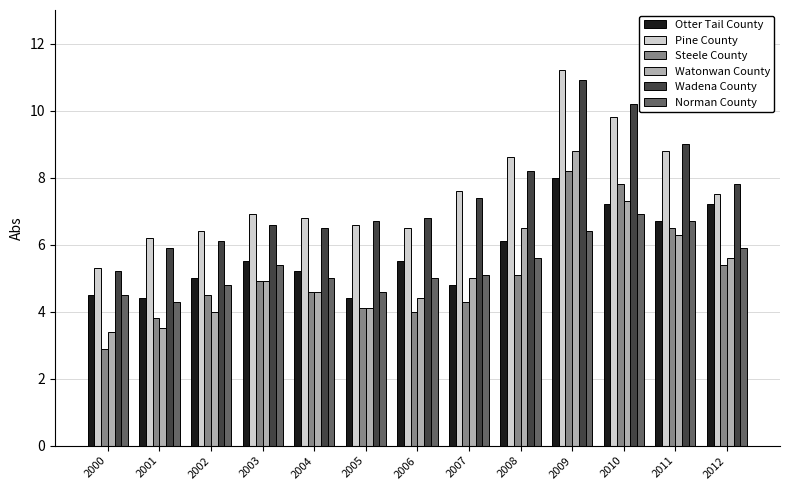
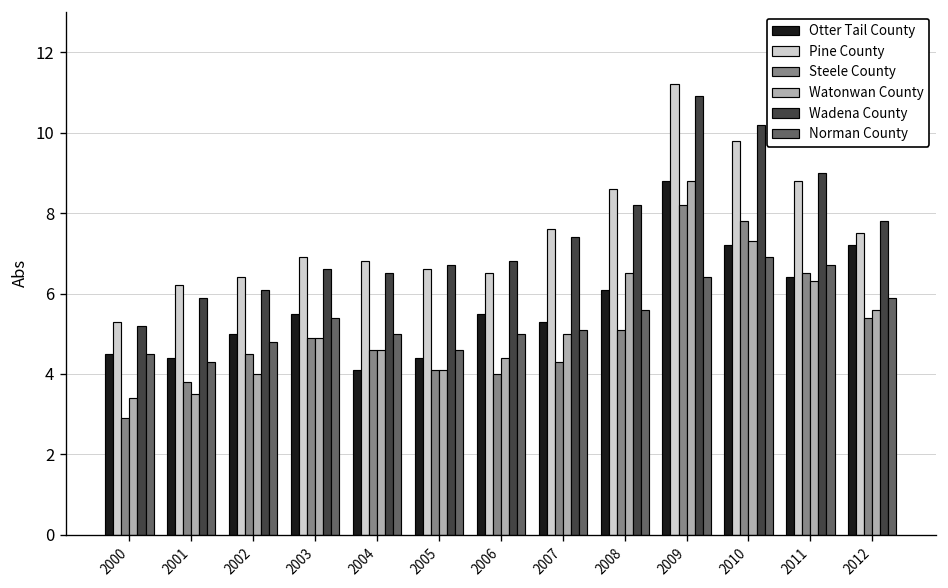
Otter Tail County, 2004: 5.2 -> 4.1
Otter Tail County, 2007: 4.8 -> 5.3
Otter Tail County, 2009: 8.0 -> 8.8
Otter Tail County, 2011: 6.7 -> 6.4
